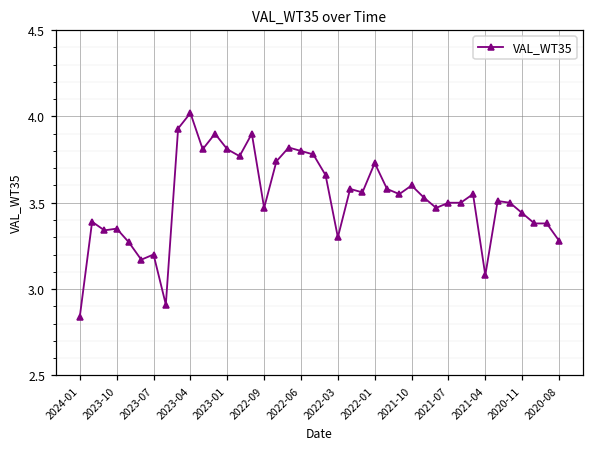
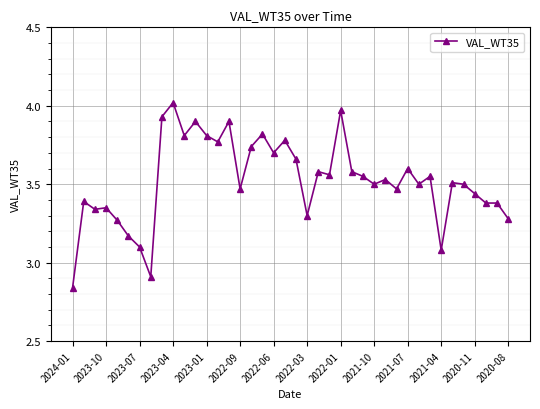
2023-07: 3.2 -> 3.1
2022-06: 3.8 -> 3.7
2022-01: 3.73 -> 3.97
2021-10: 3.6 -> 3.5
2021-07: 3.5 -> 3.6
